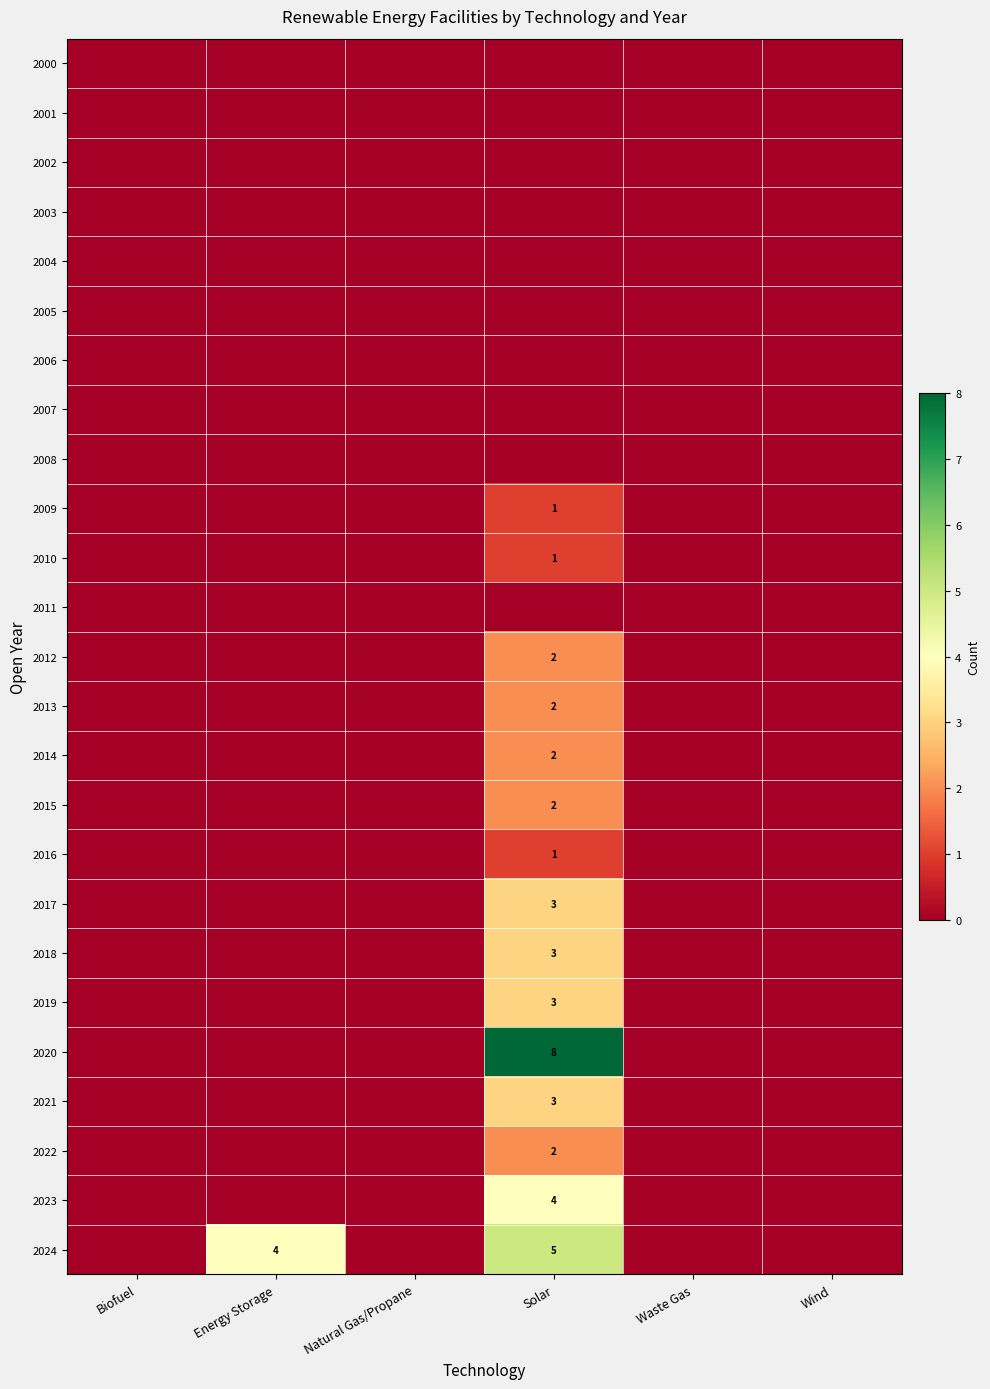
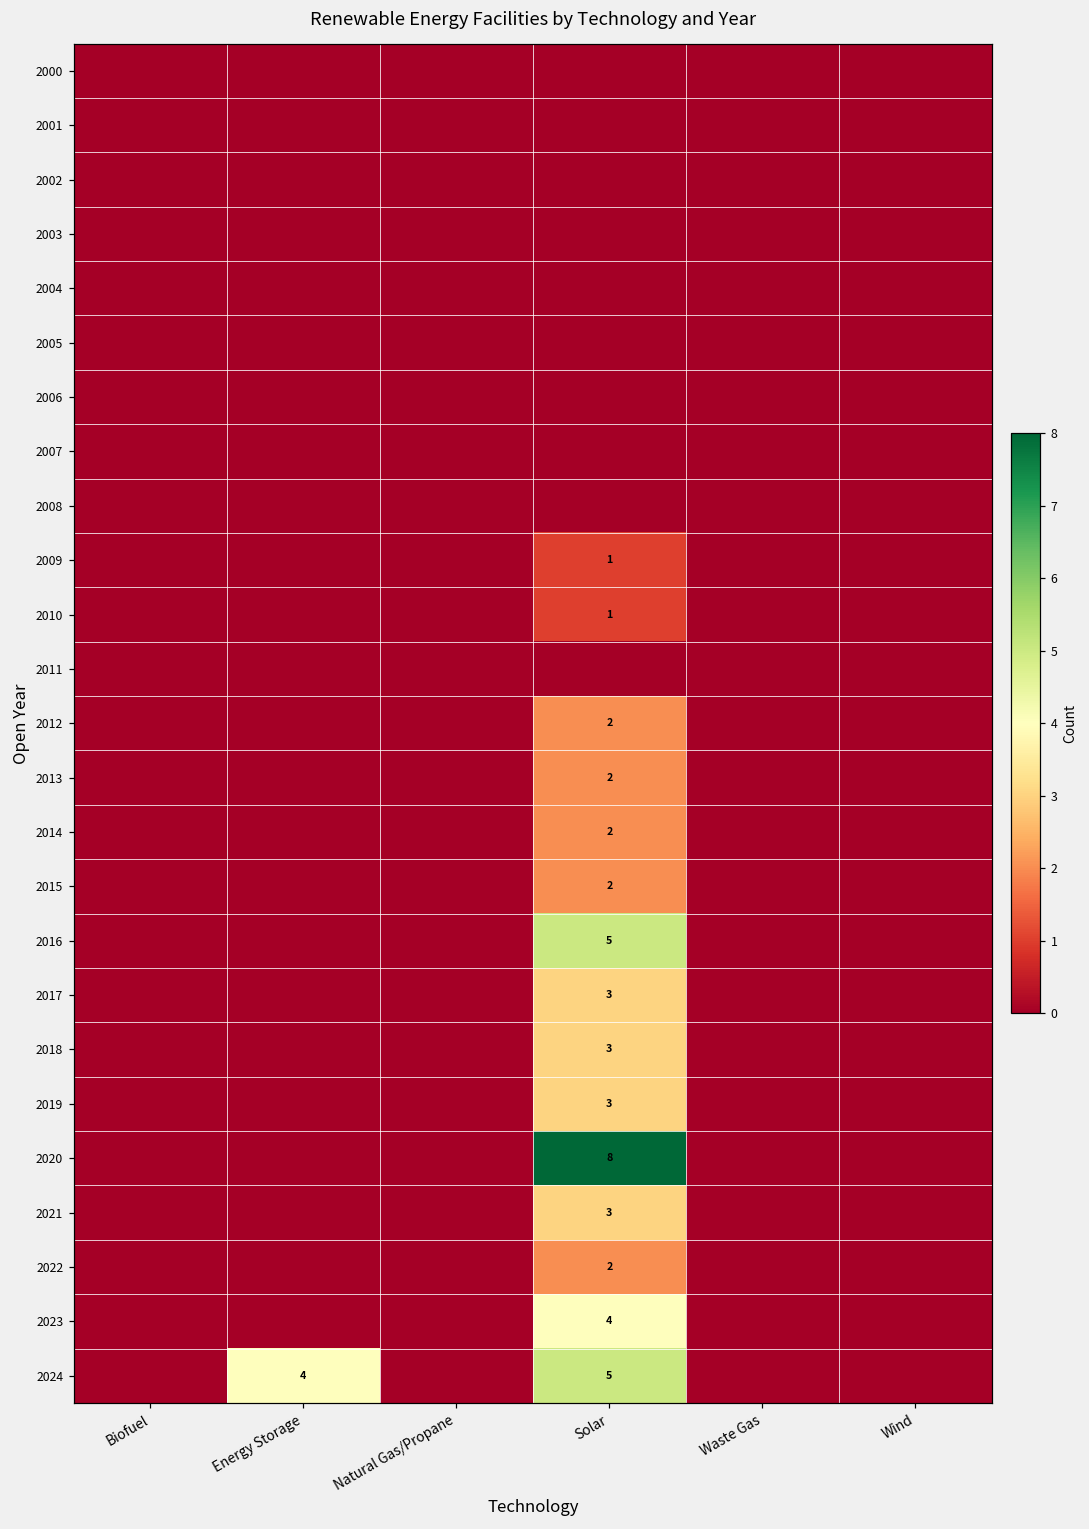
2016, Solar: 1 -> 5
